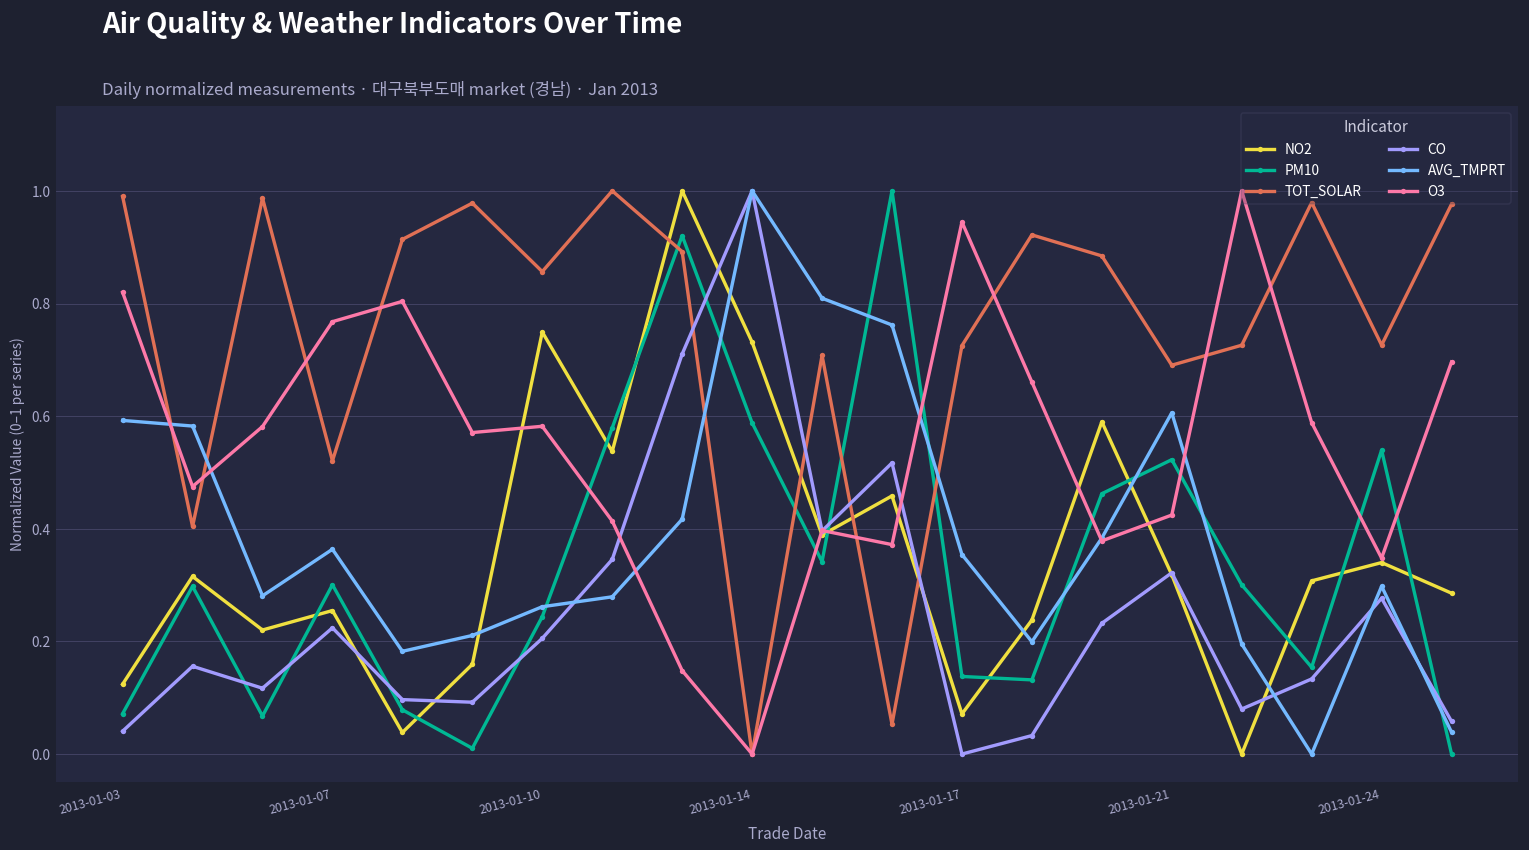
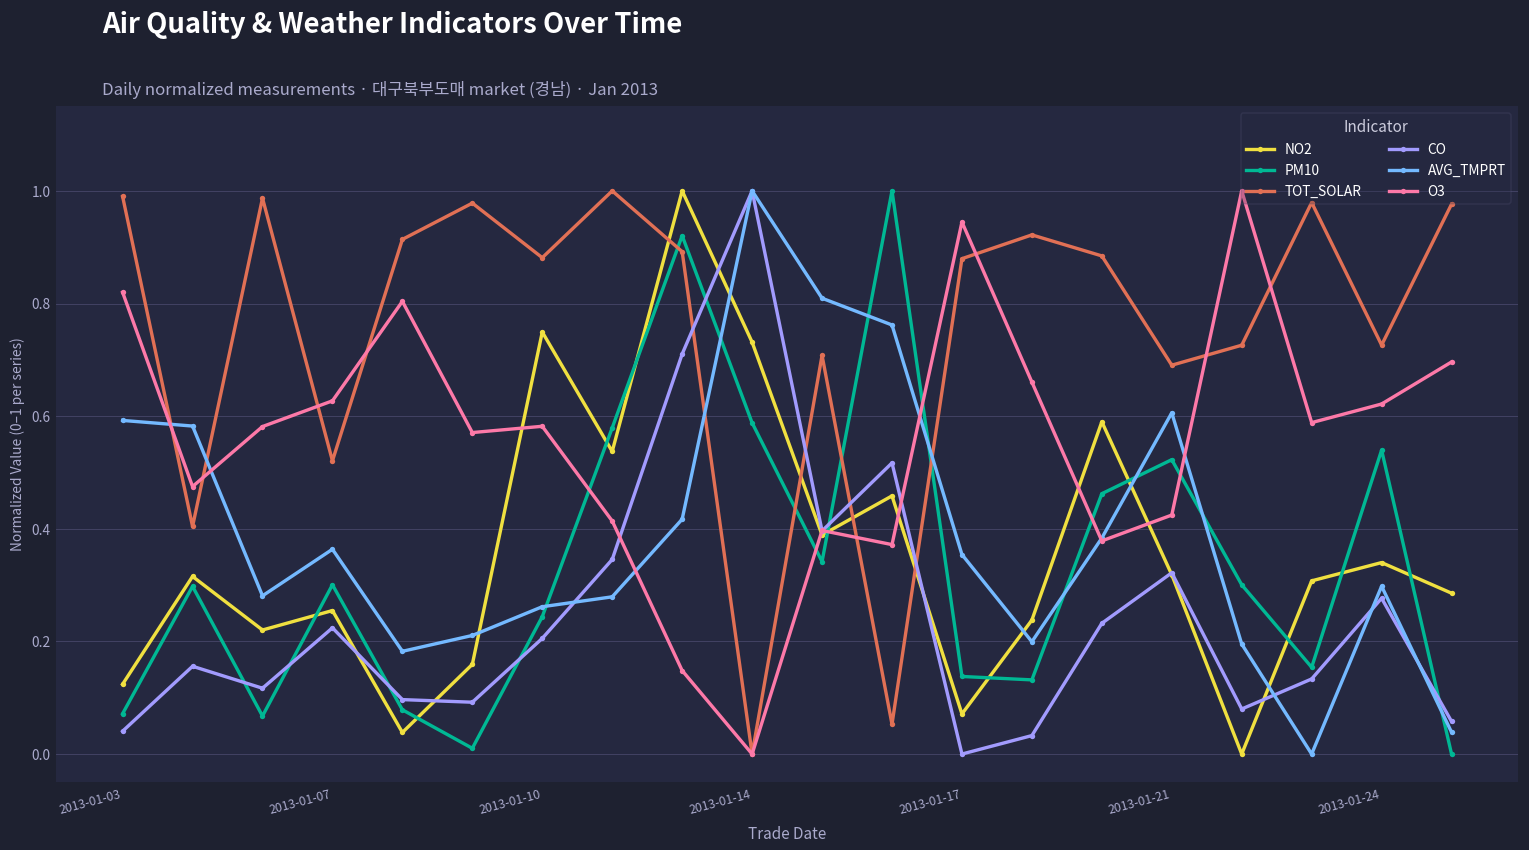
O3, 2013-01-07: 0.77 -> 0.63
TOT_SOLAR, 2013-01-10: 0.86 -> 0.88
TOT_SOLAR, 2013-01-17: 0.73 -> 0.88
O3, 2013-01-24: 0.35 -> 0.62
